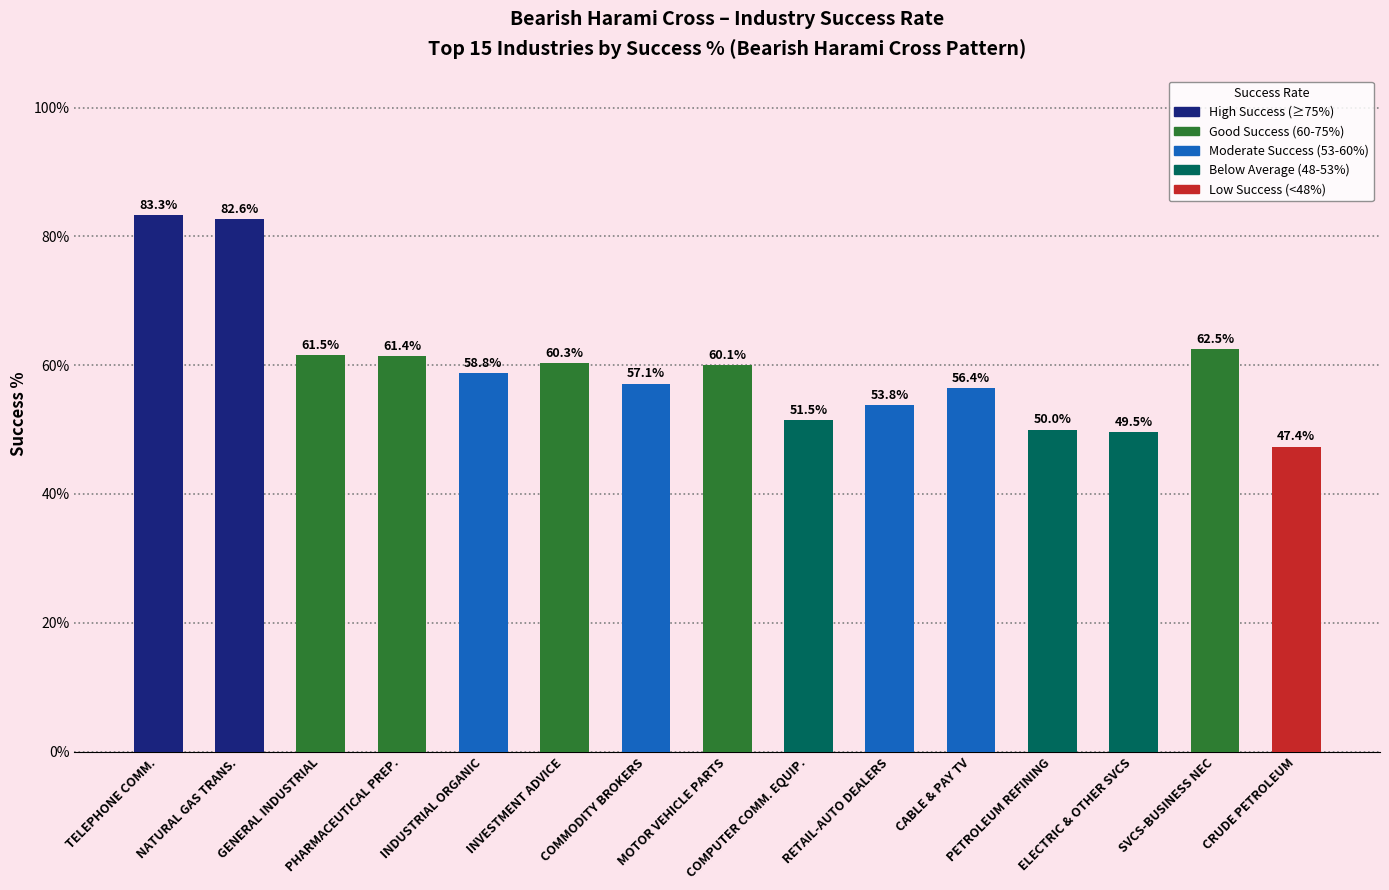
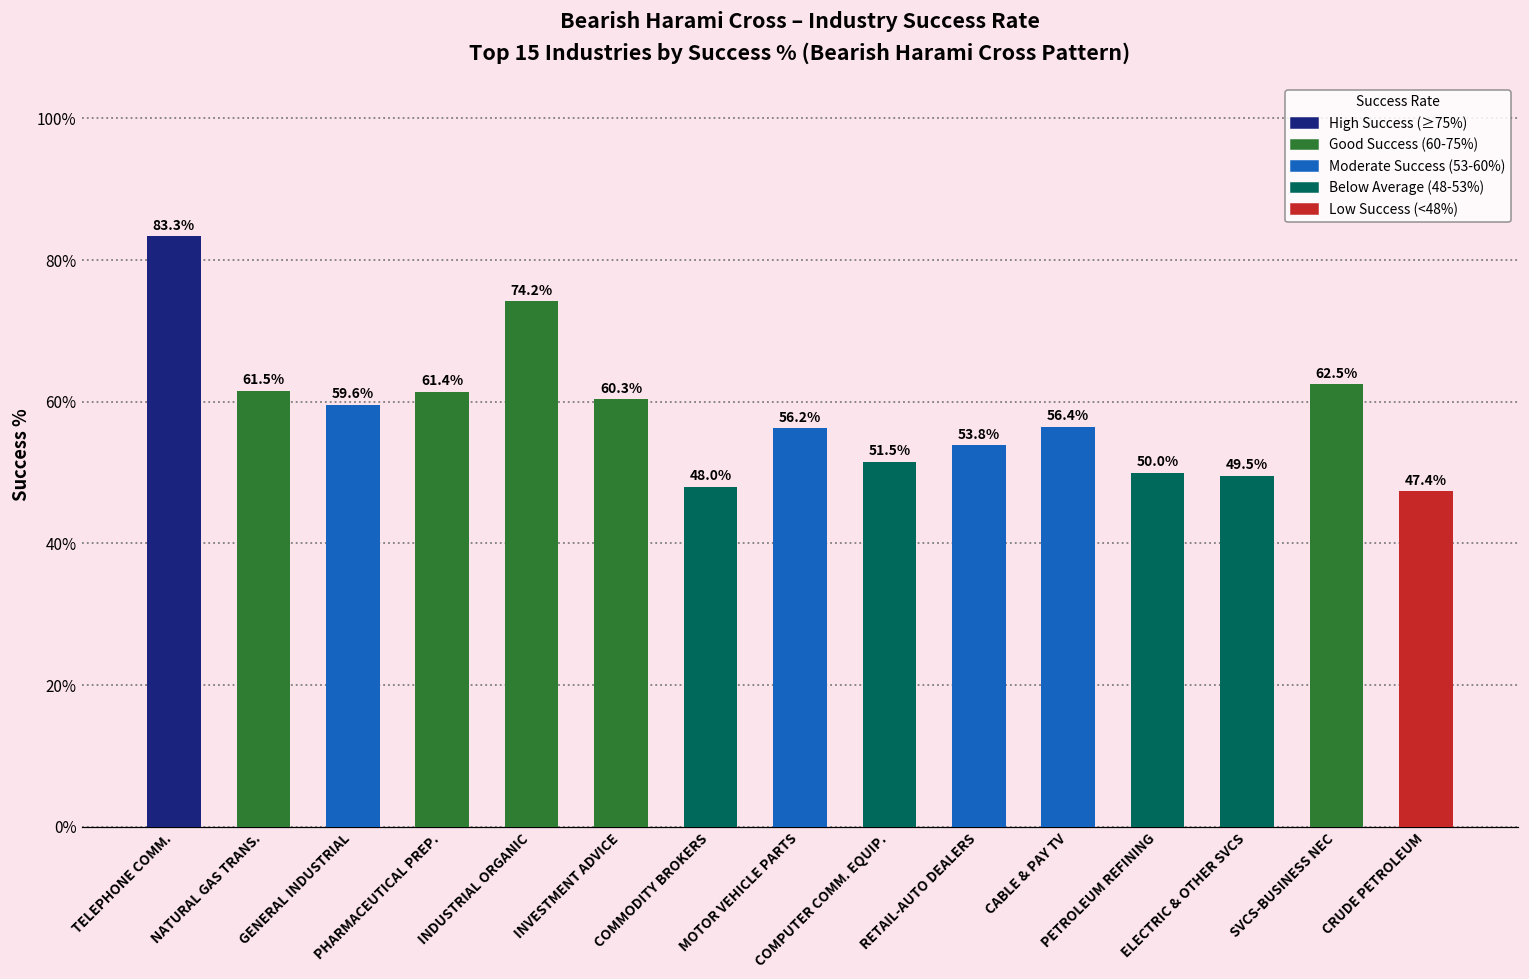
NATURAL GAS TRANS.: 82.6% -> 61.5%
GENERAL INDUSTRIAL: 61.5% -> 59.6%
INDUSTRIAL ORGANIC: 58.8% -> 74.2%
COMMODITY BROKERS: 57.1% -> 48.0%
MOTOR VEHICLE PARTS: 60.1% -> 56.2%
